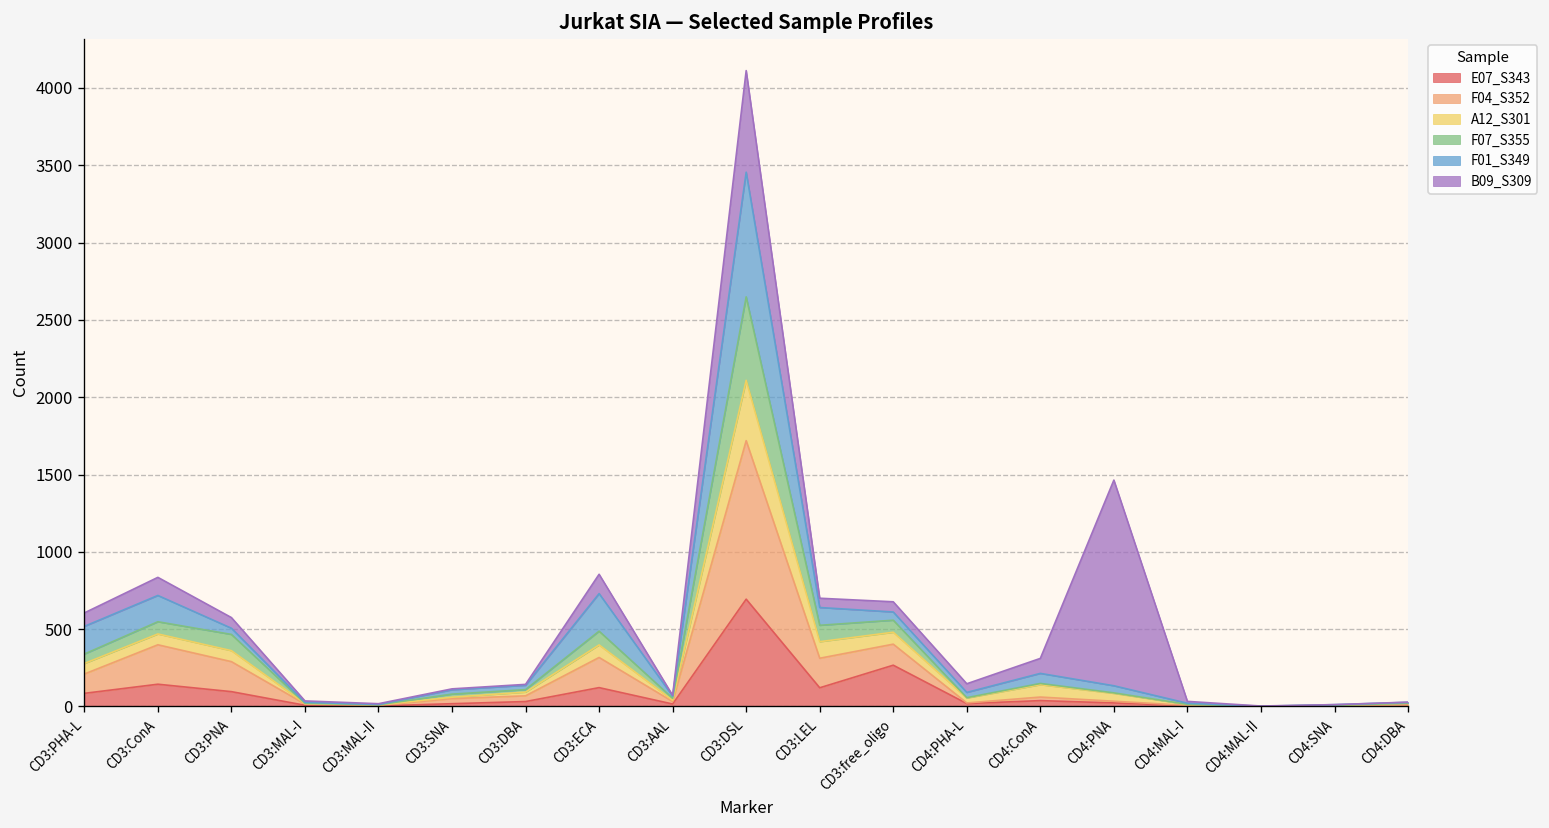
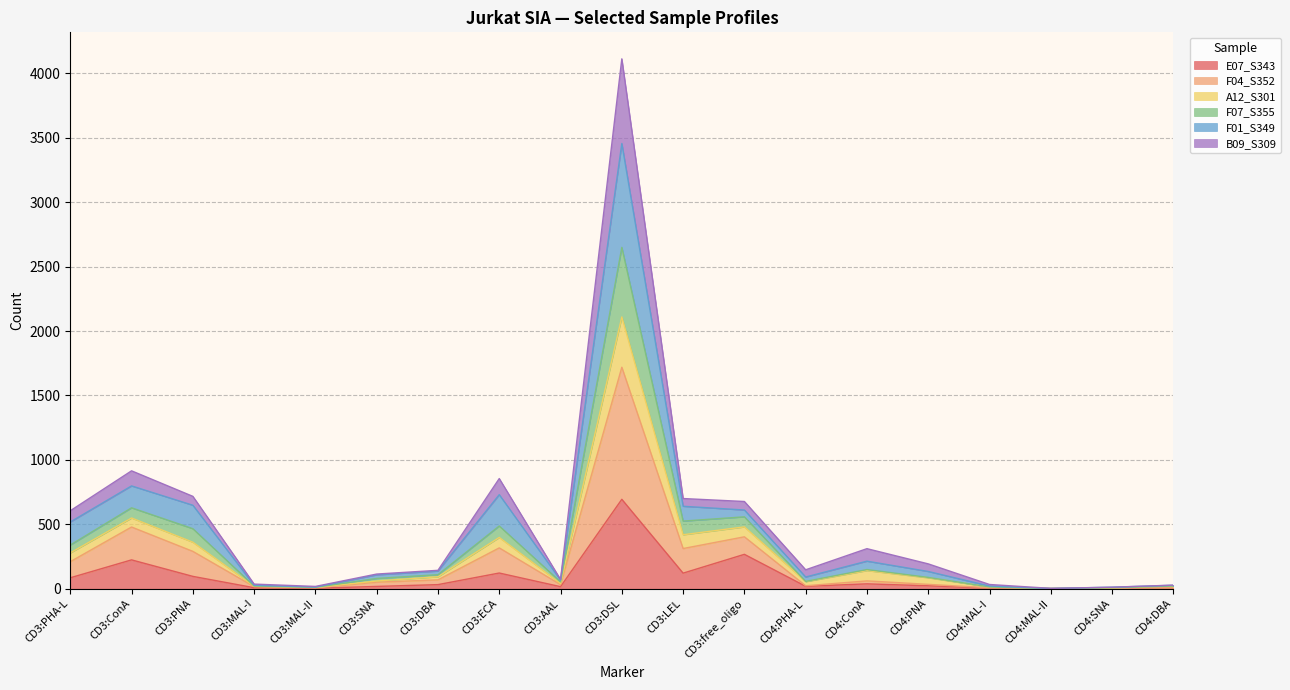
E07_S343, CD3:ConA: 140 -> 220
F01_S349, CD3:PNA: 40 -> 180
B09_S309, CD4:PNA: 1330 -> 60
